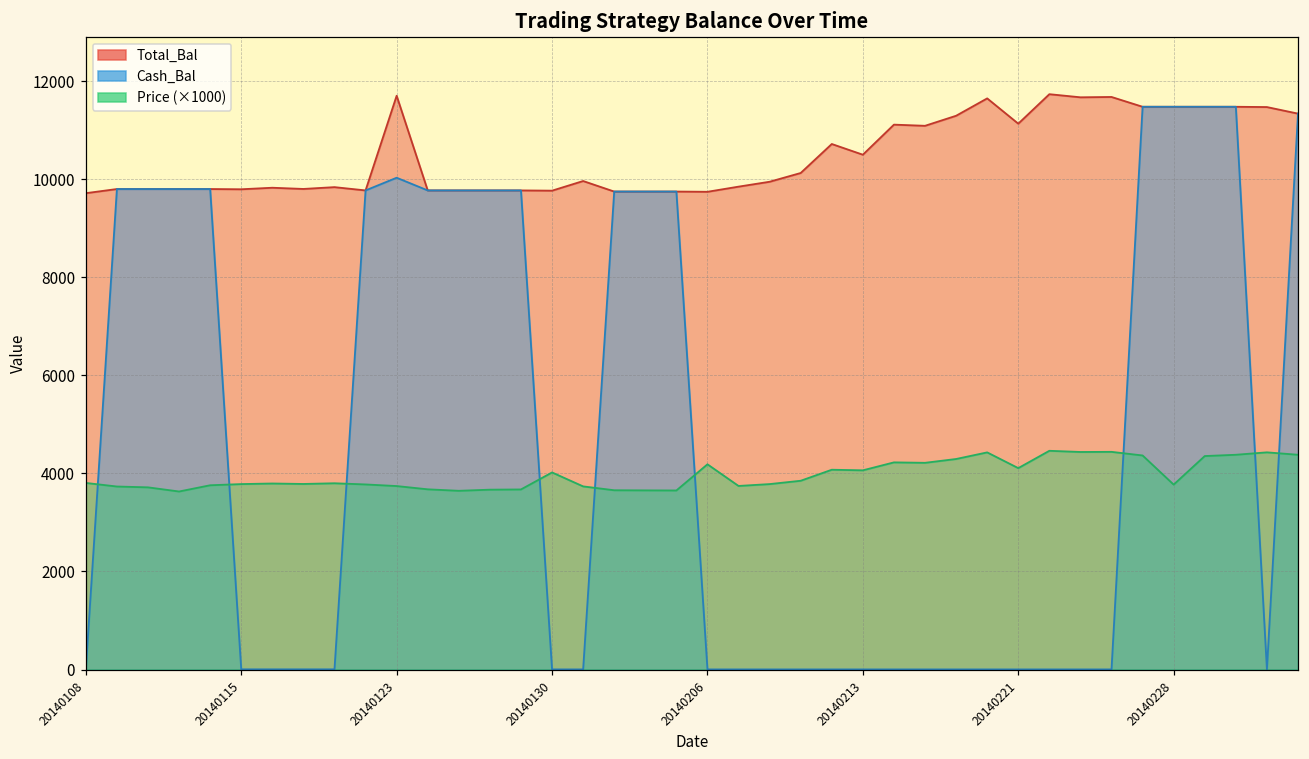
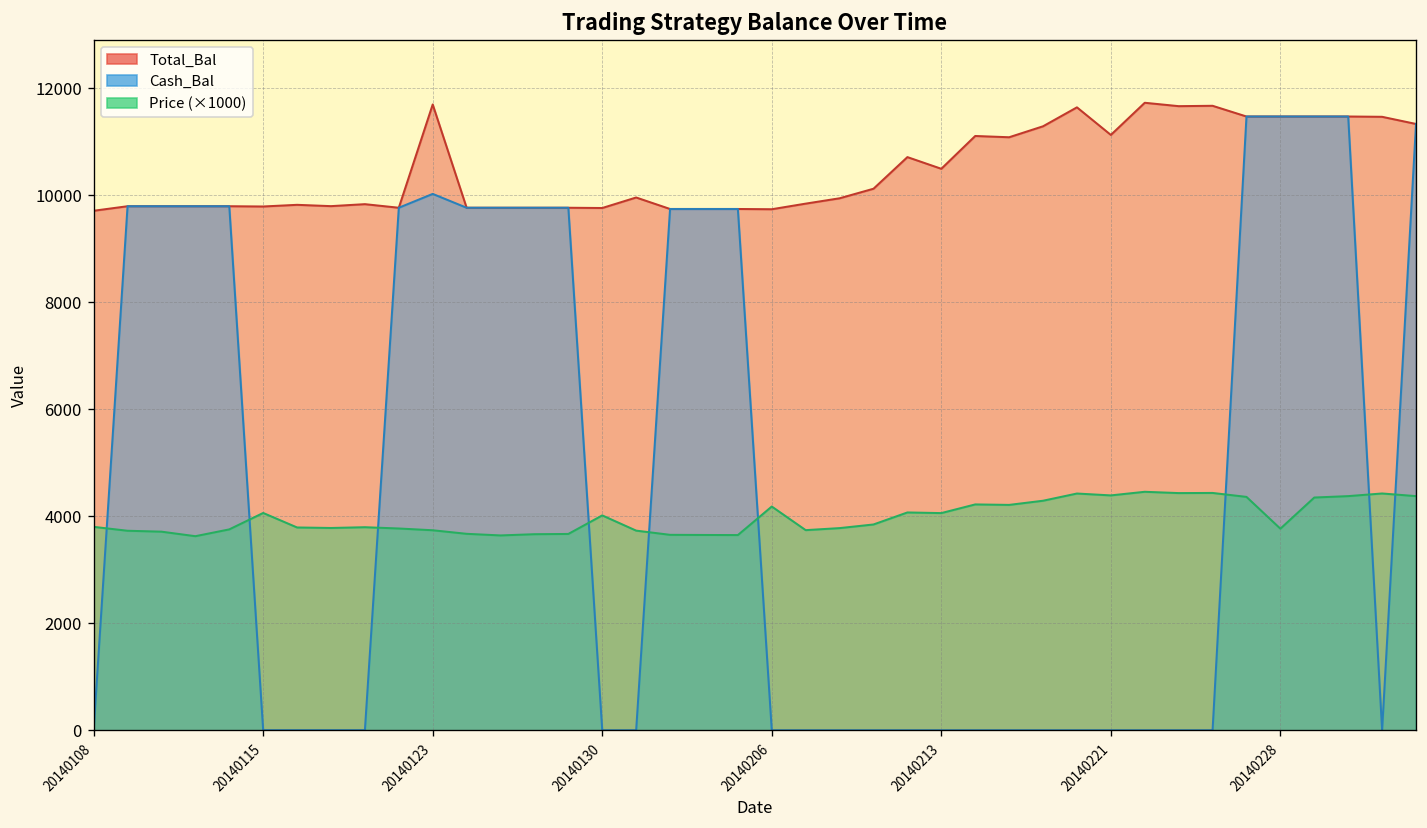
Price (×1000), 20140115: 3800 -> 4100
Price (×1000), 20140221: 4100 -> 4400
